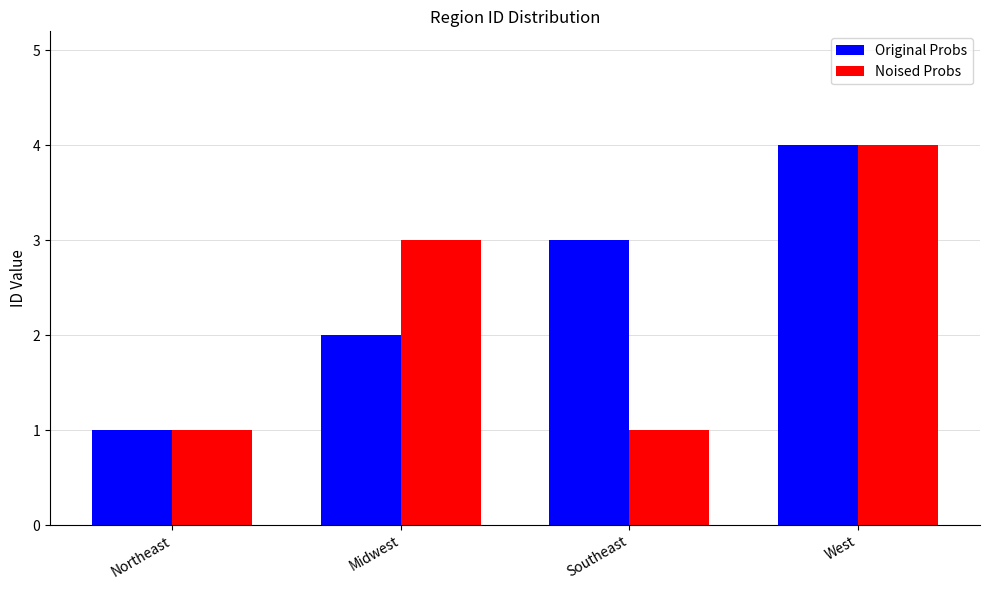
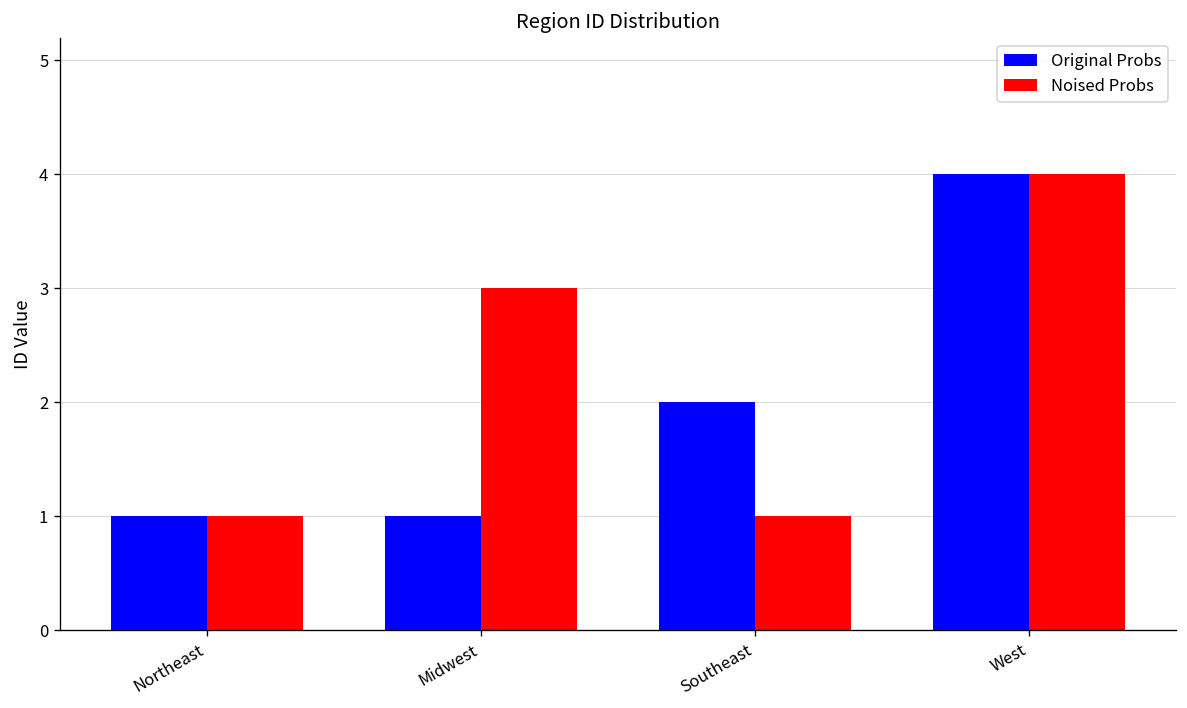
Original Probs, Midwest: 2 -> 1
Original Probs, Southeast: 3 -> 2
